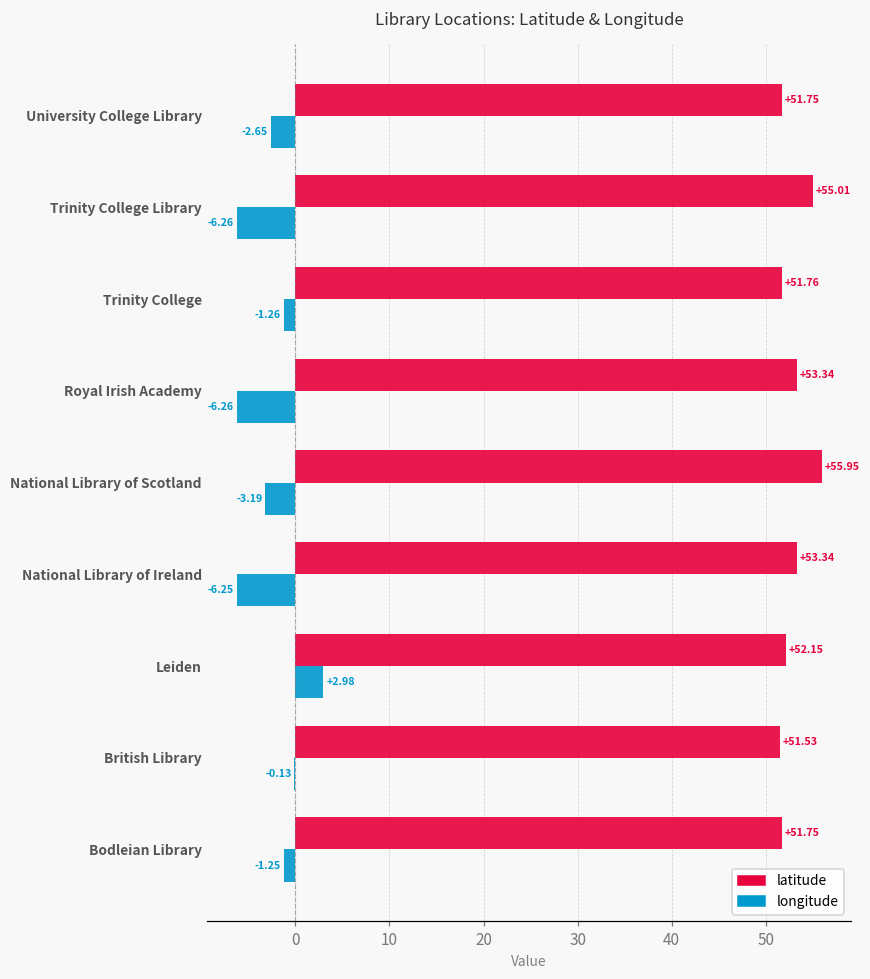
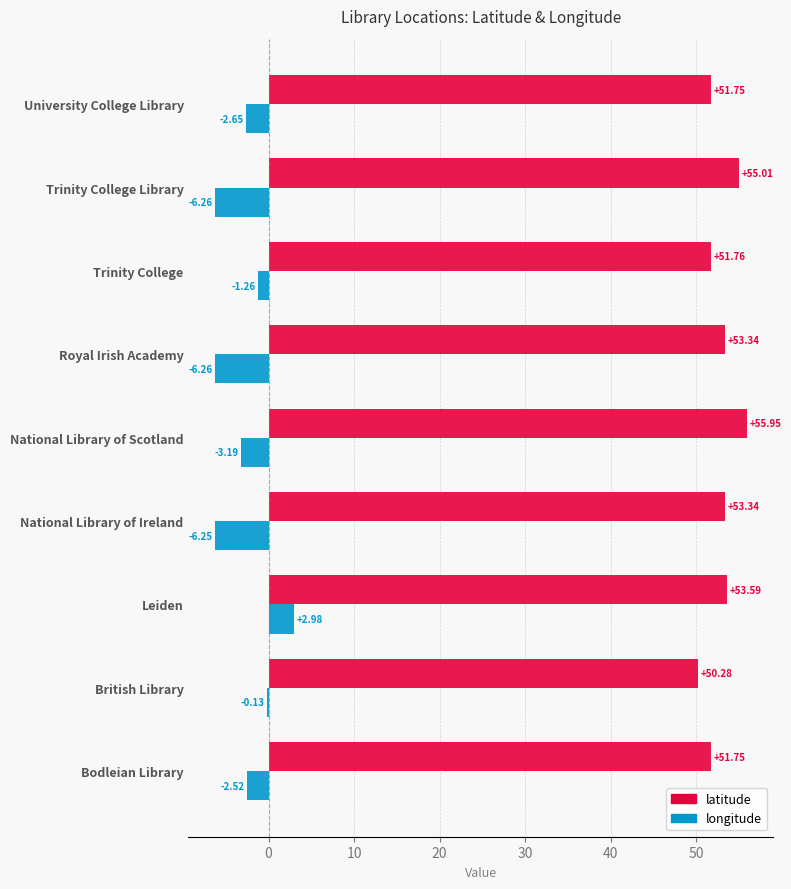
latitude, Leiden: +52.15 -> +53.59
latitude, British Library: +51.53 -> +50.28
longitude, Bodleian Library: -1.25 -> -2.52
